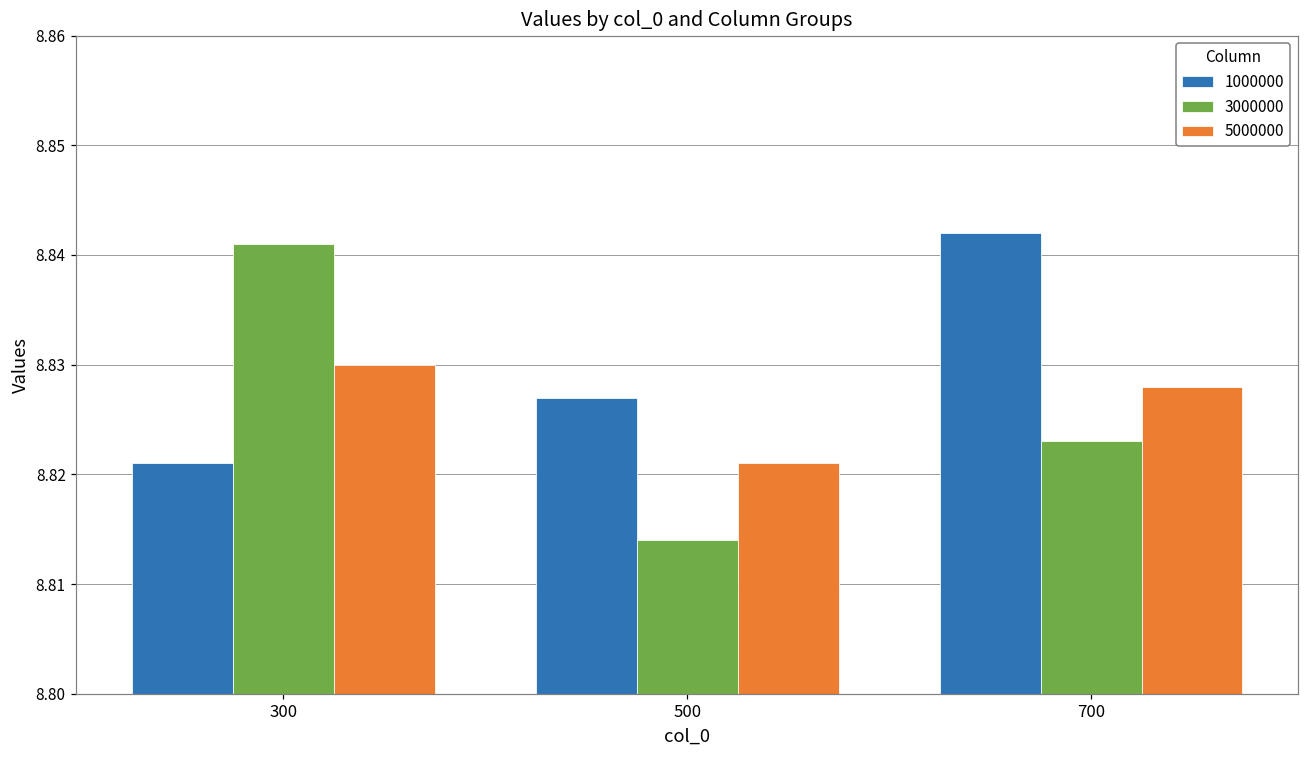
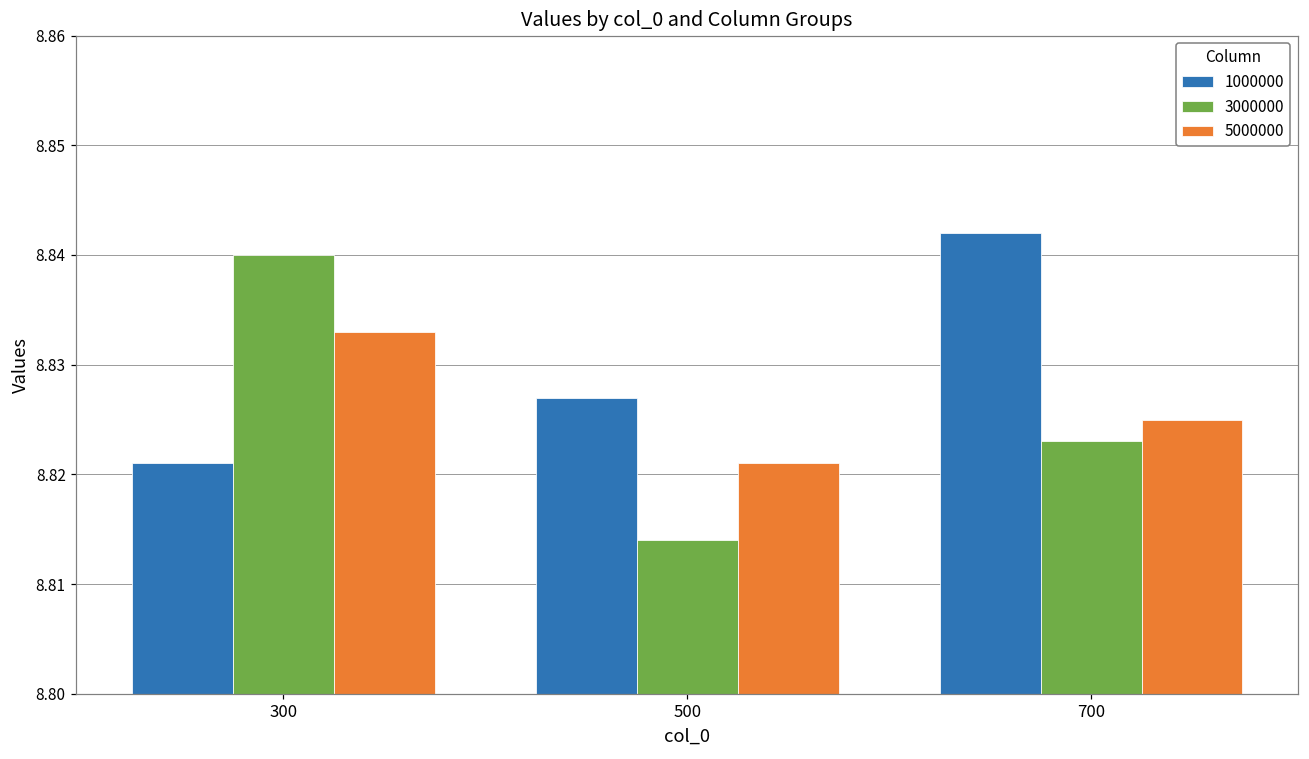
3000000, 300: 8.841 -> 8.840
5000000, 300: 8.830 -> 8.833
5000000, 700: 8.828 -> 8.825
